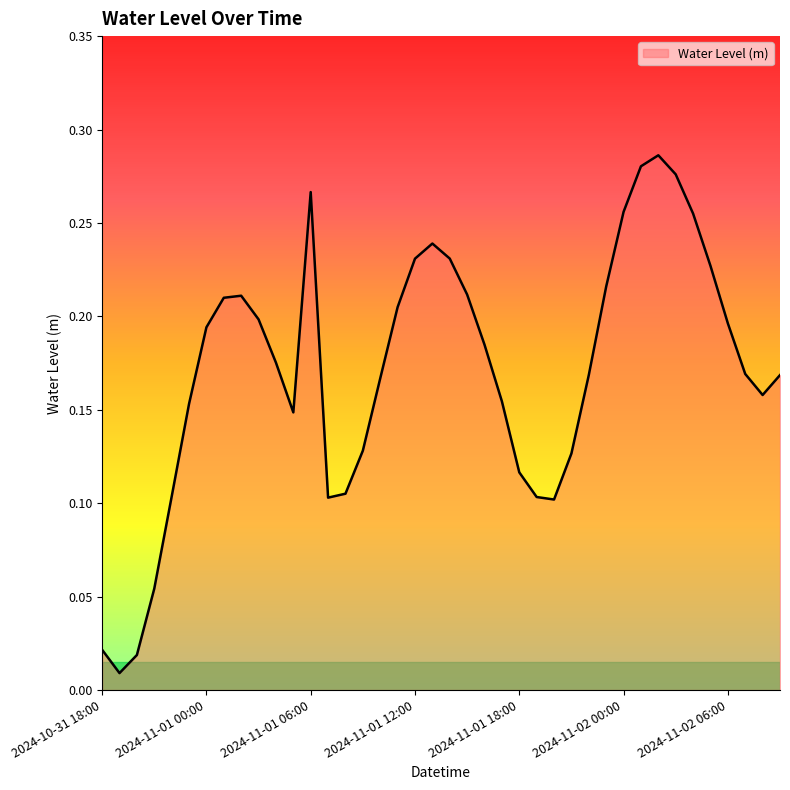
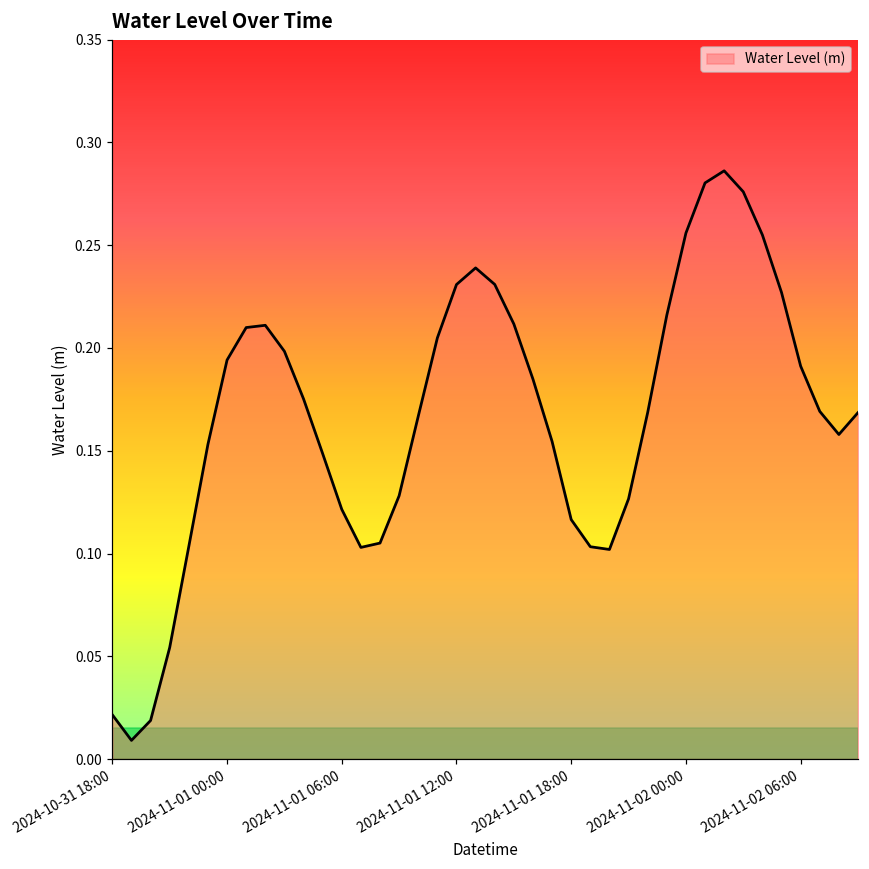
2024-11-01 06:00: 0.267 -> 0.121
2024-11-02 06:00: 0.196 -> 0.191
